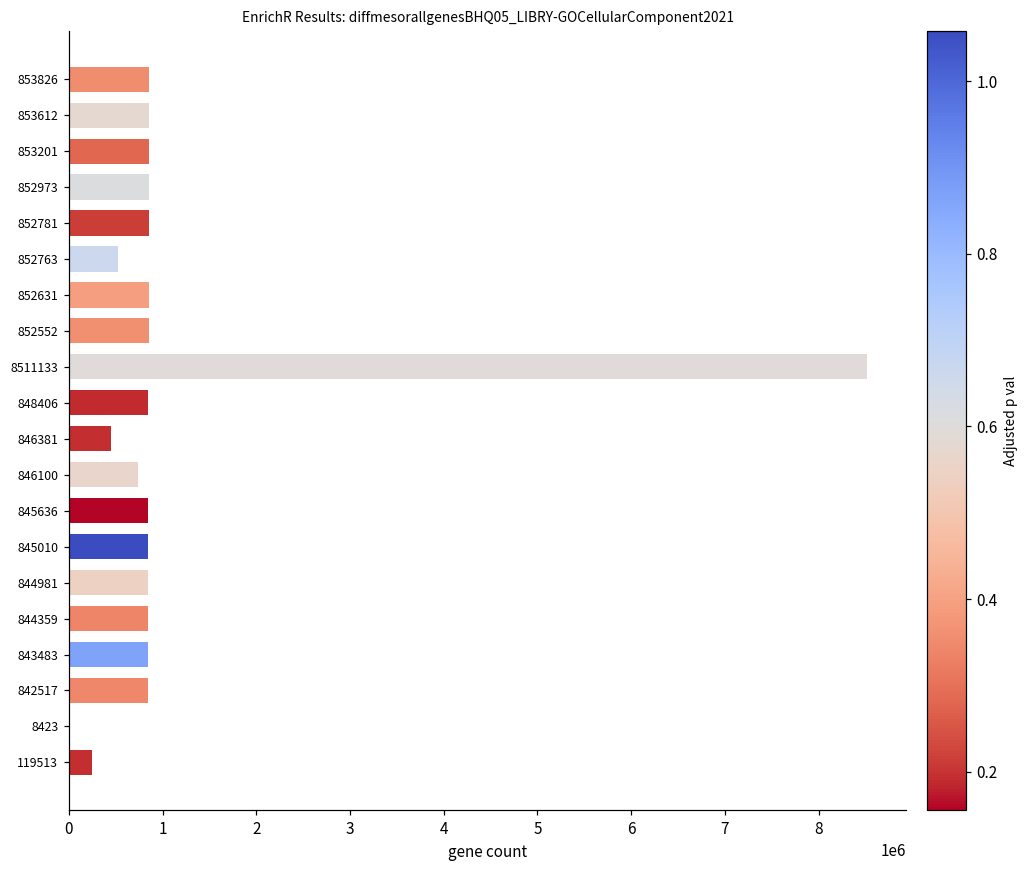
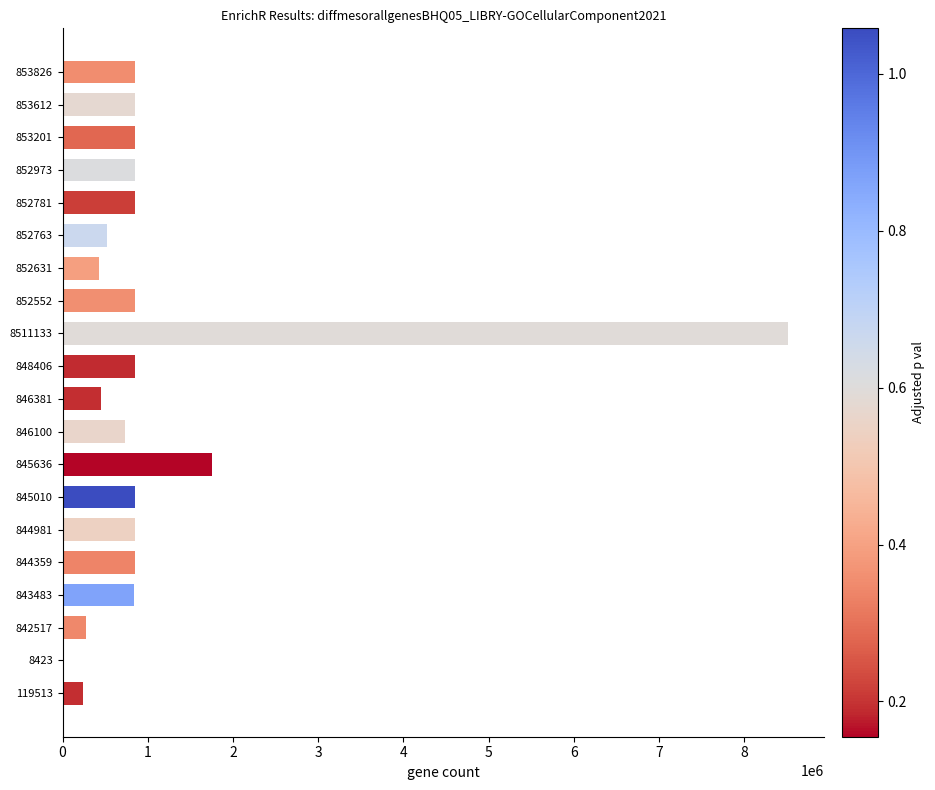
852631: 900000 -> 400000
845636: 800000 -> 1700000
842517: 800000 -> 300000
